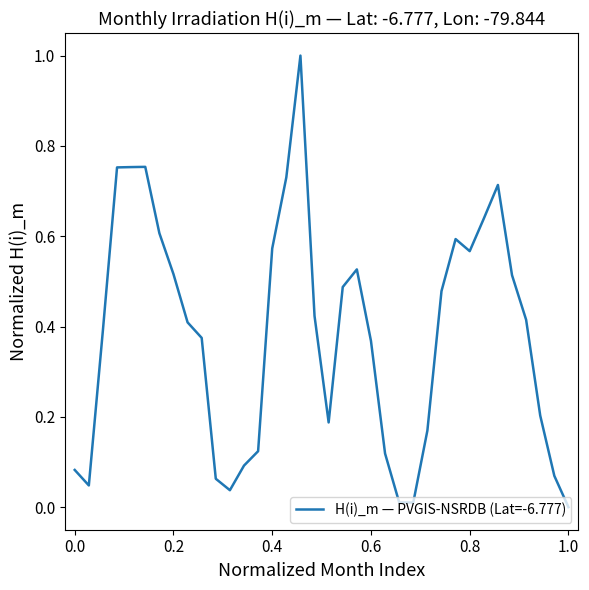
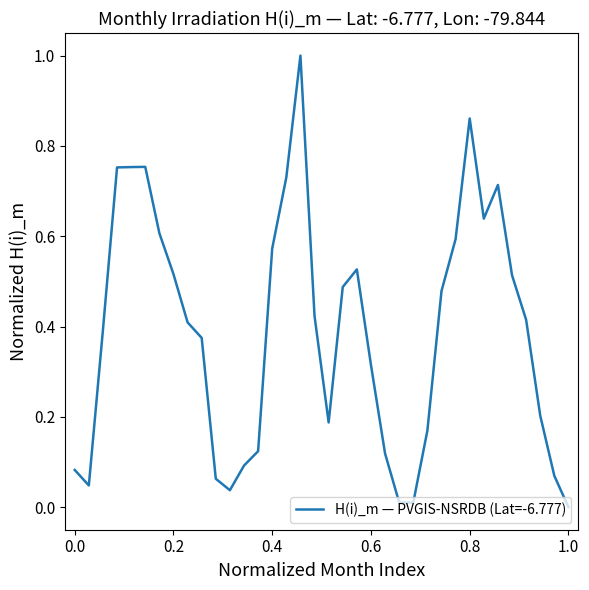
0.6: 0.37 -> 0.31
0.8: 0.57 -> 0.86
